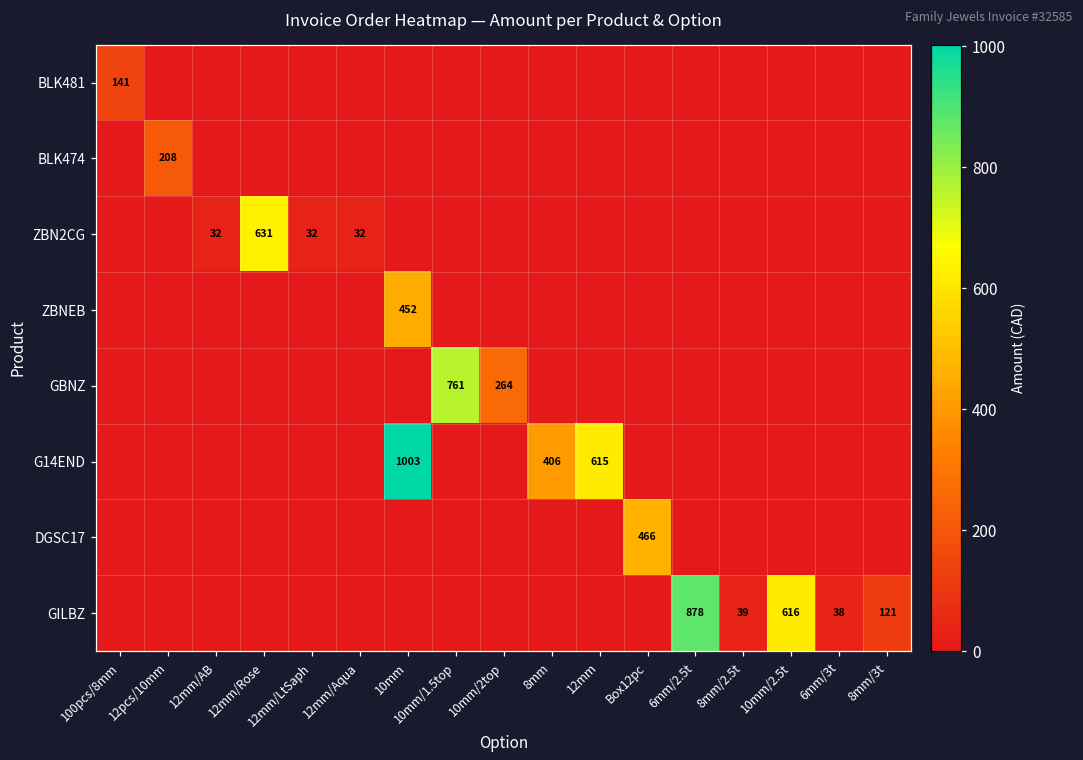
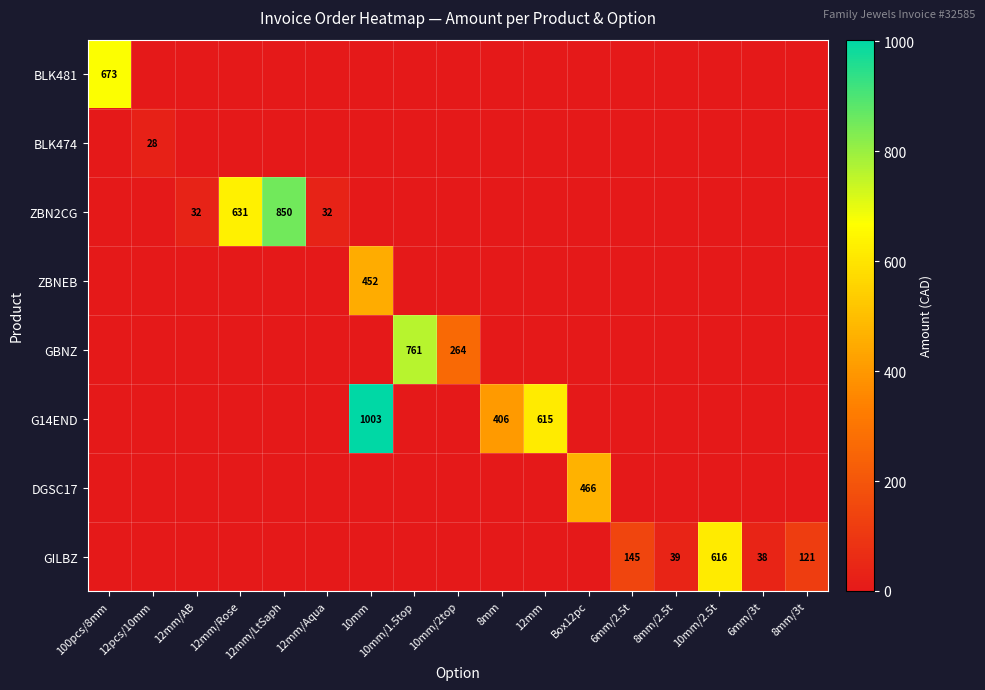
BLK481, 100pcs/8mm: 141 -> 673
BLK474, 12pcs/10mm: 208 -> 28
ZBN2CG, 12mm/LtSaph: 32 -> 850
GILBZ, 6mm/2.5t: 878 -> 145
